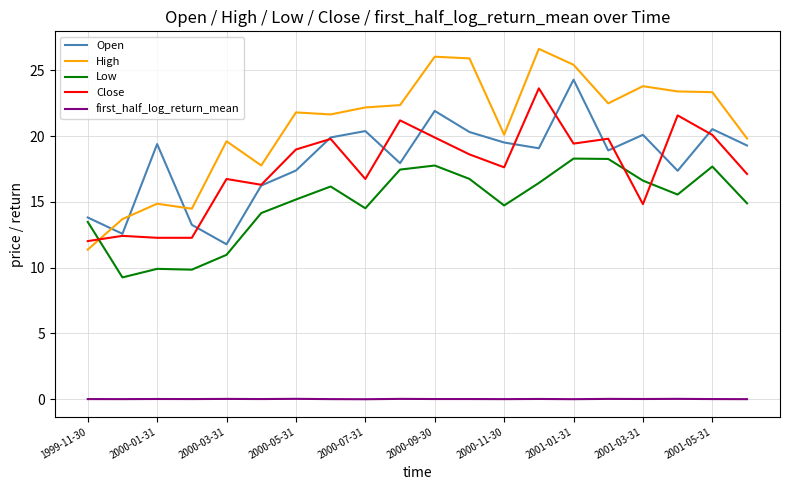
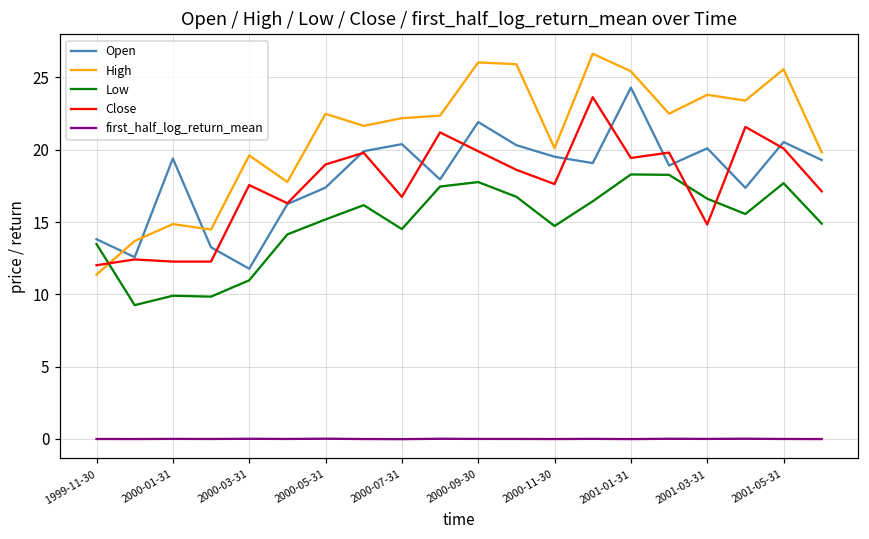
Close, 2000-03-31: 16.7 -> 17.6
High, 2000-05-31: 21.8 -> 22.5
High, 2001-05-31: 23.3 -> 25.6
